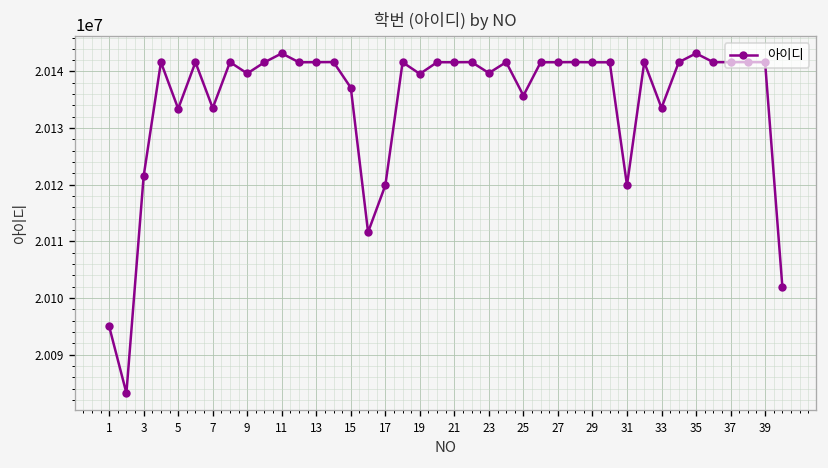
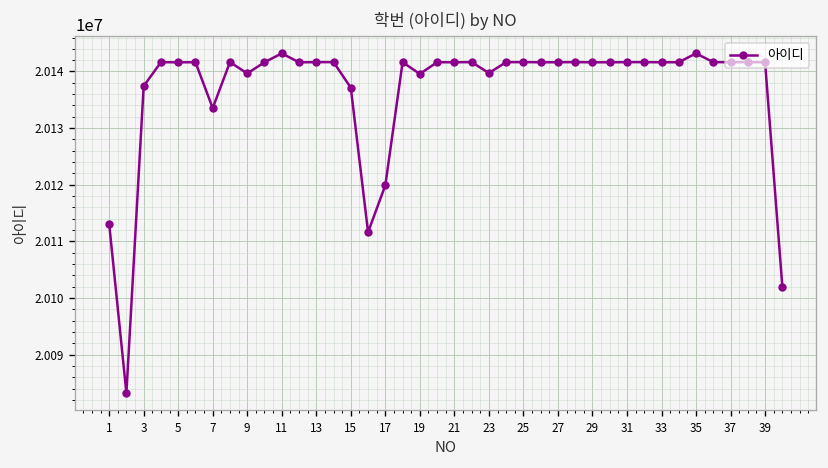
1: 20095000 -> 20113000
3: 20122000 -> 20137000
5: 20133000 -> 20142000
25: 20136000 -> 20142000
31: 20120000 -> 20142000
33: 20134000 -> 20142000
